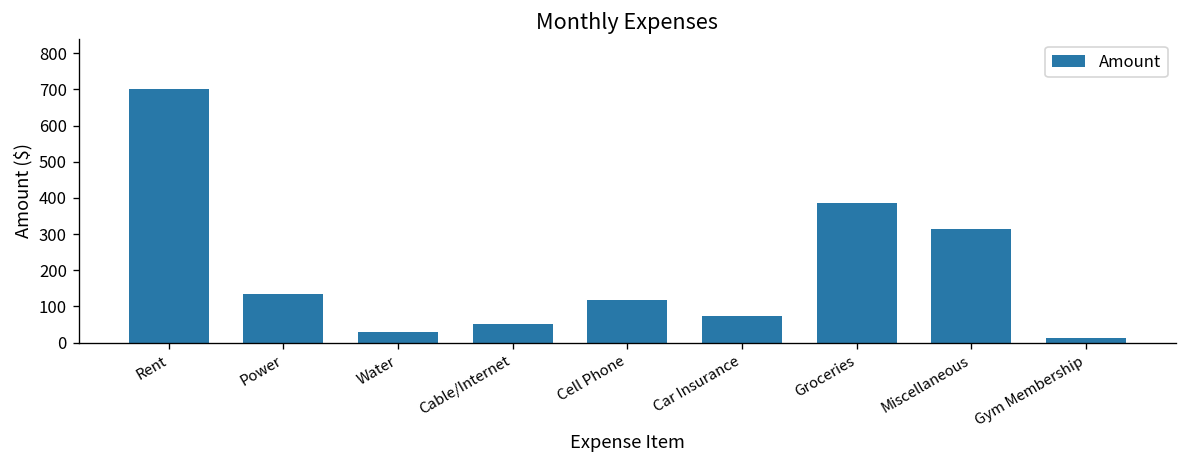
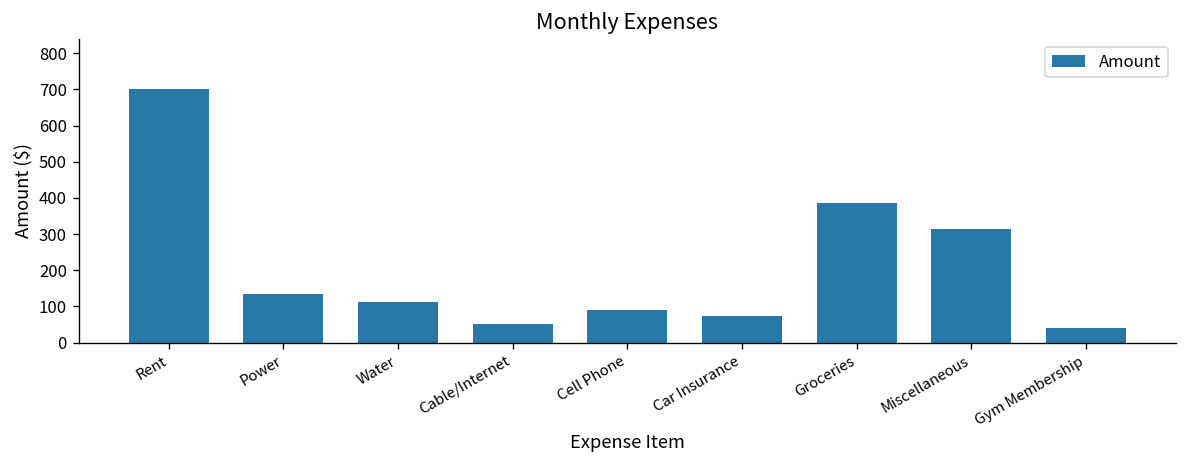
Water: 30 -> 110
Cell Phone: 120 -> 90
Gym Membership: 10 -> 40
